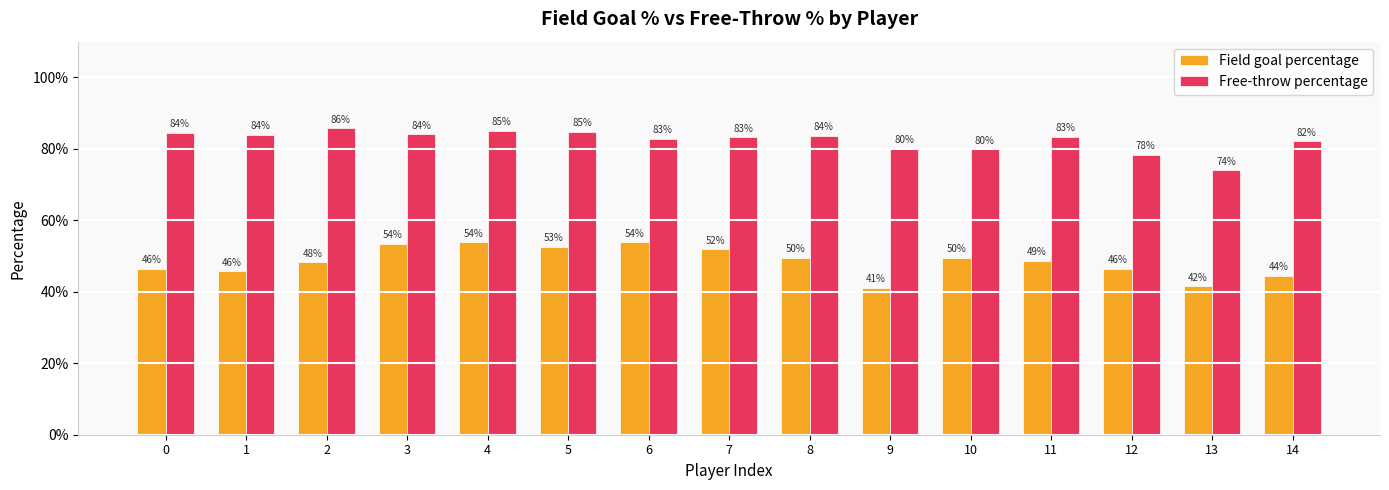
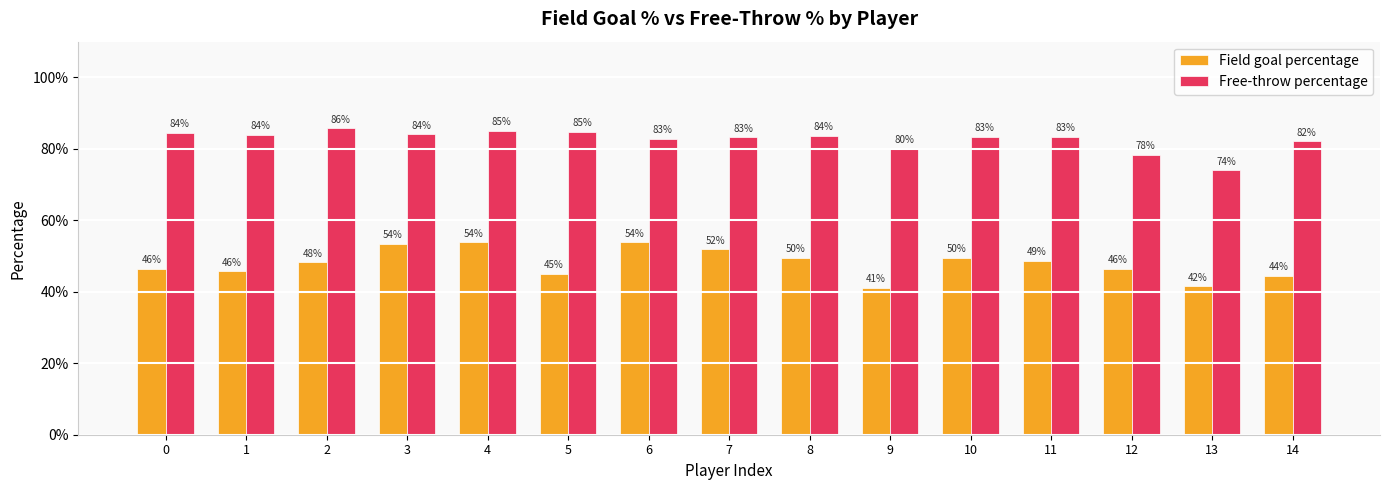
Field goal percentage, 5: 53% -> 45%
Free-throw percentage, 10: 80% -> 83%
